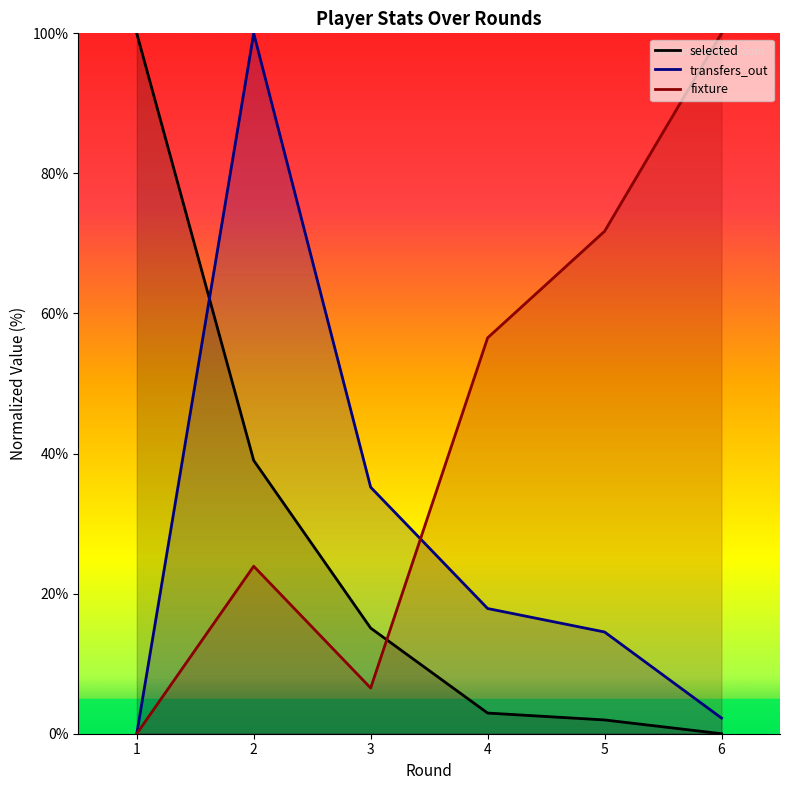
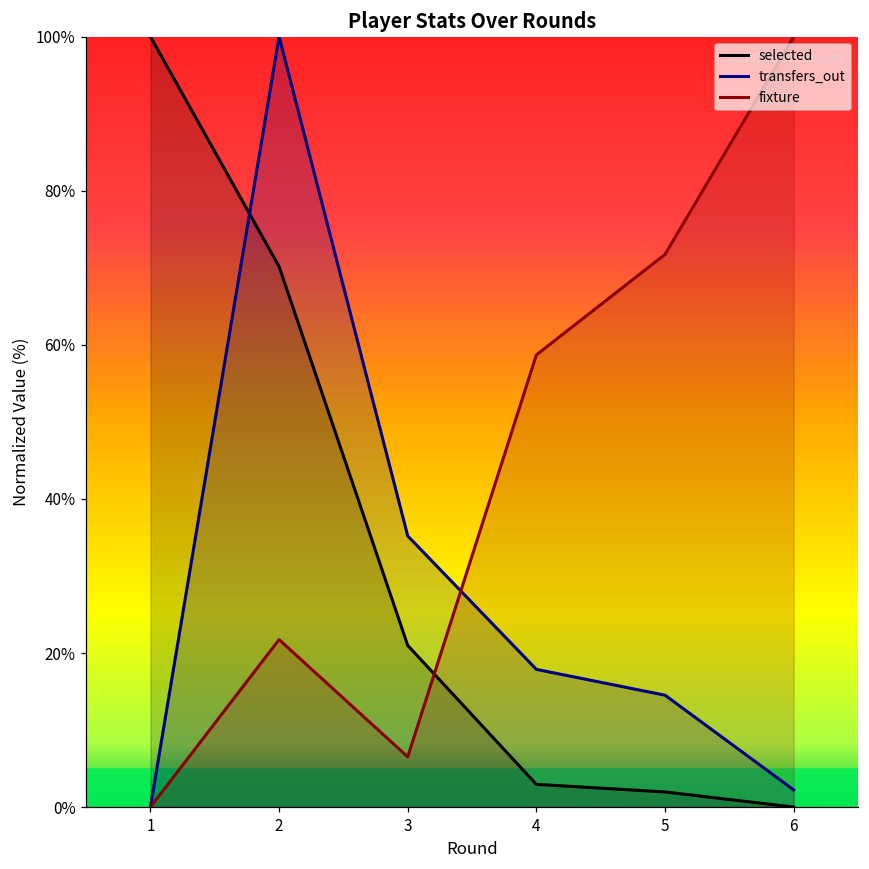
selected, 2: 39% -> 70%
fixture, 2: 24% -> 22%
selected, 3: 15% -> 21%
fixture, 4: 57% -> 59%
